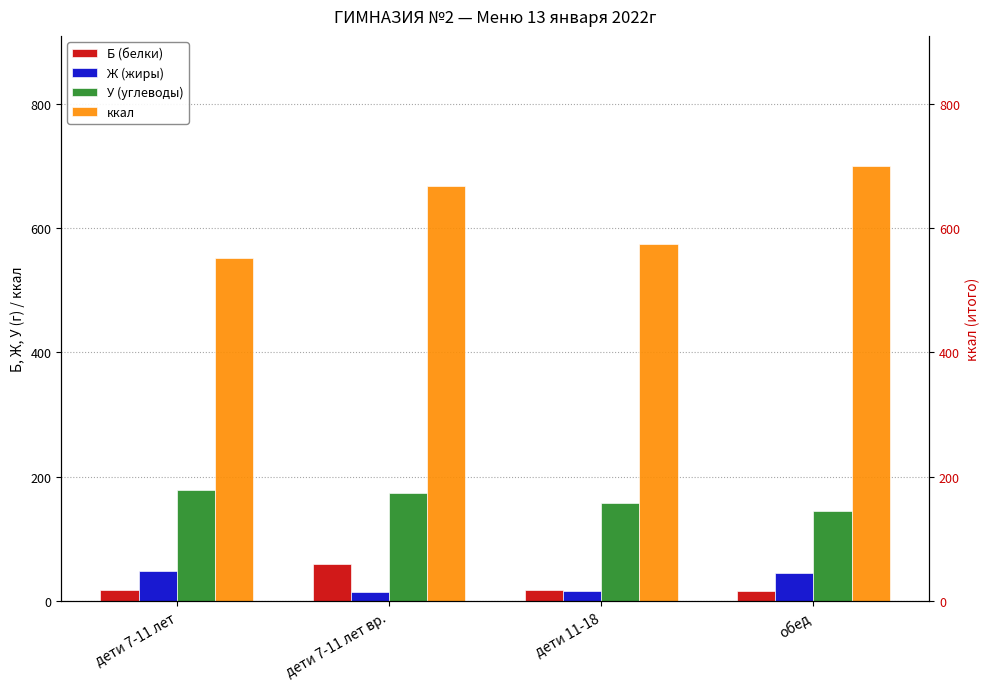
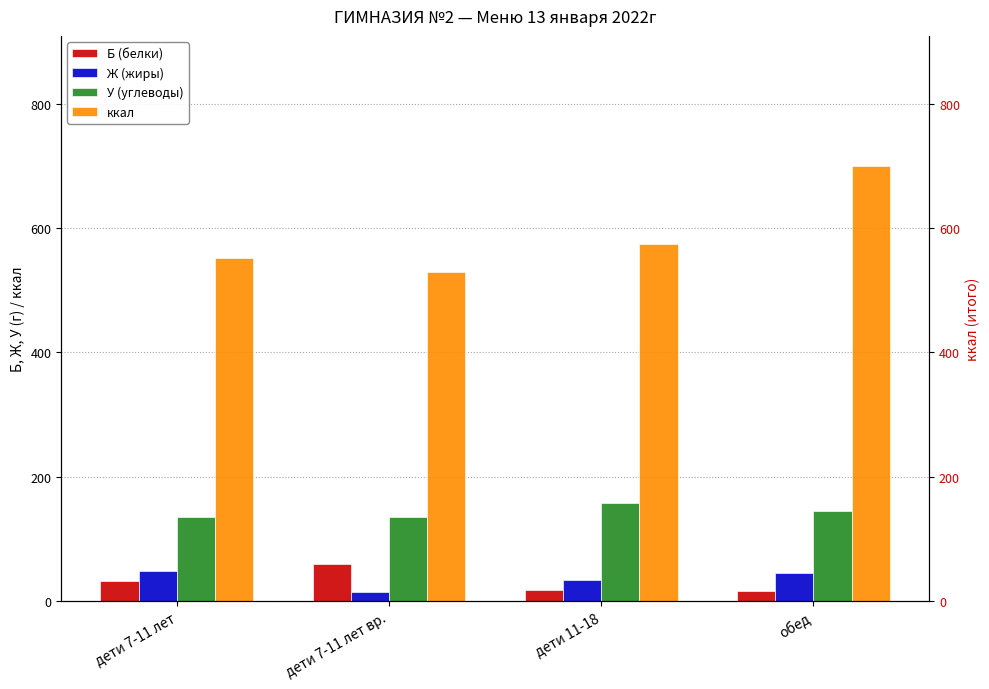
Б (белки), дети 7-11 лет: 20 -> 30
У (углеводы), дети 7-11 лет: 180 -> 130
У (углеводы), дети 7-11 лет вр.: 170 -> 130
ккал, дети 7-11 лет вр.: 670 -> 530
Ж (жиры), дети 11-18: 20 -> 30
